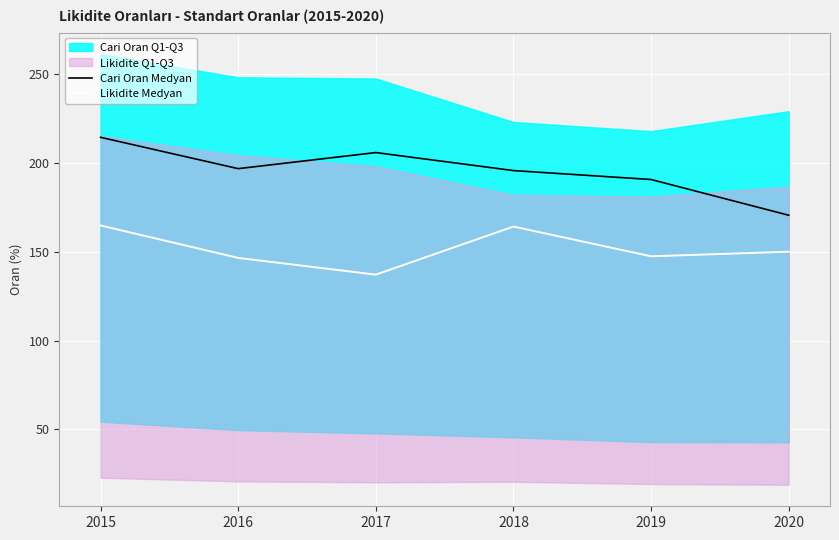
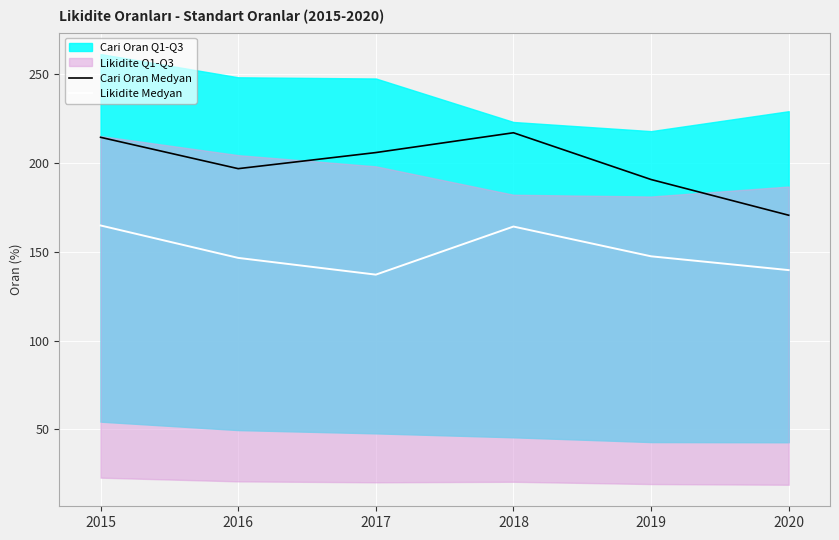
Cari Oran Medyan, 2018: 196 -> 217
Likidite Medyan, 2020: 150 -> 140
